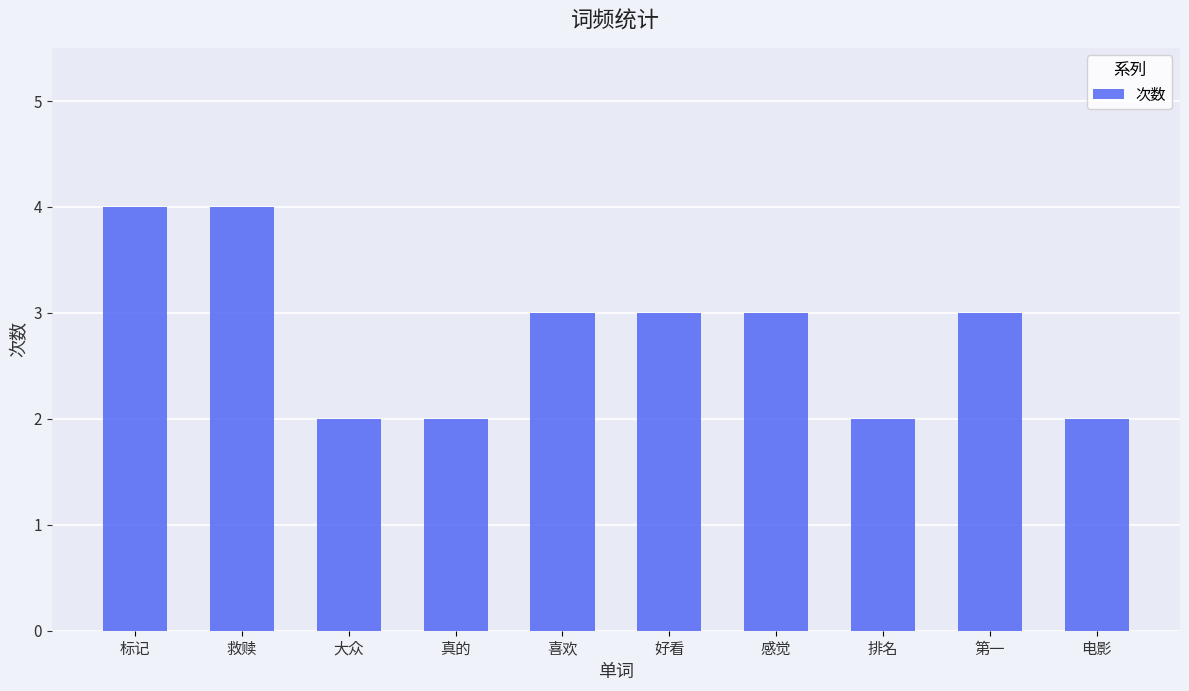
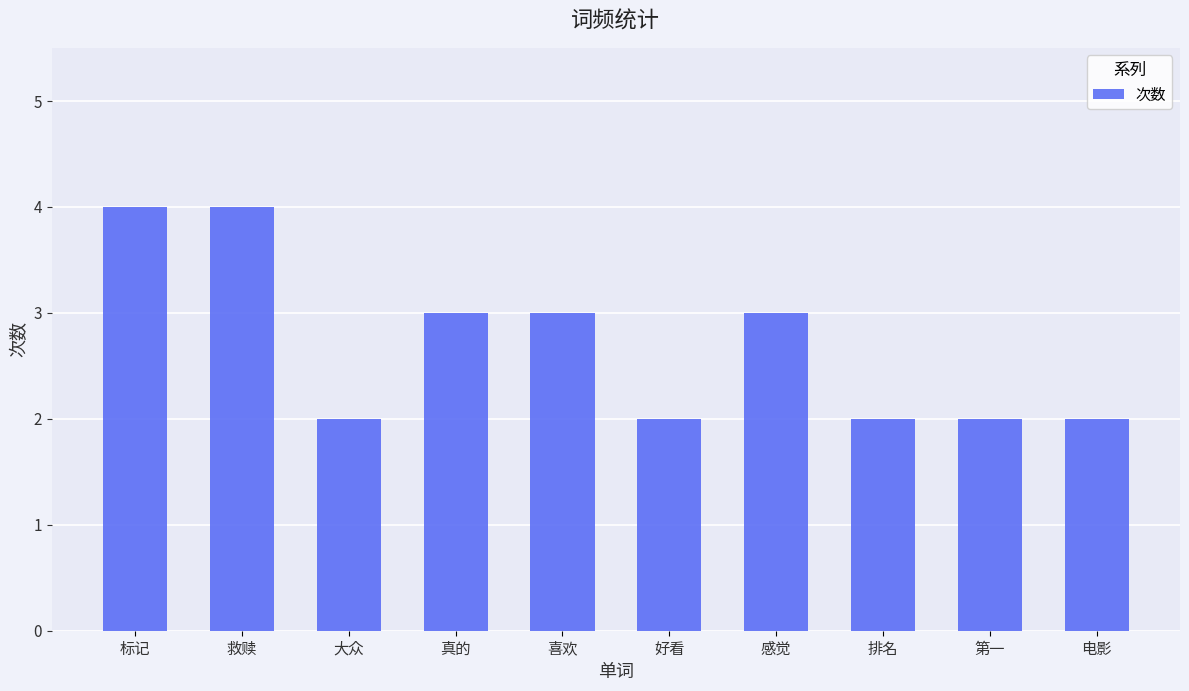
真的: 2 -> 3
好看: 3 -> 2
第一: 3 -> 2
